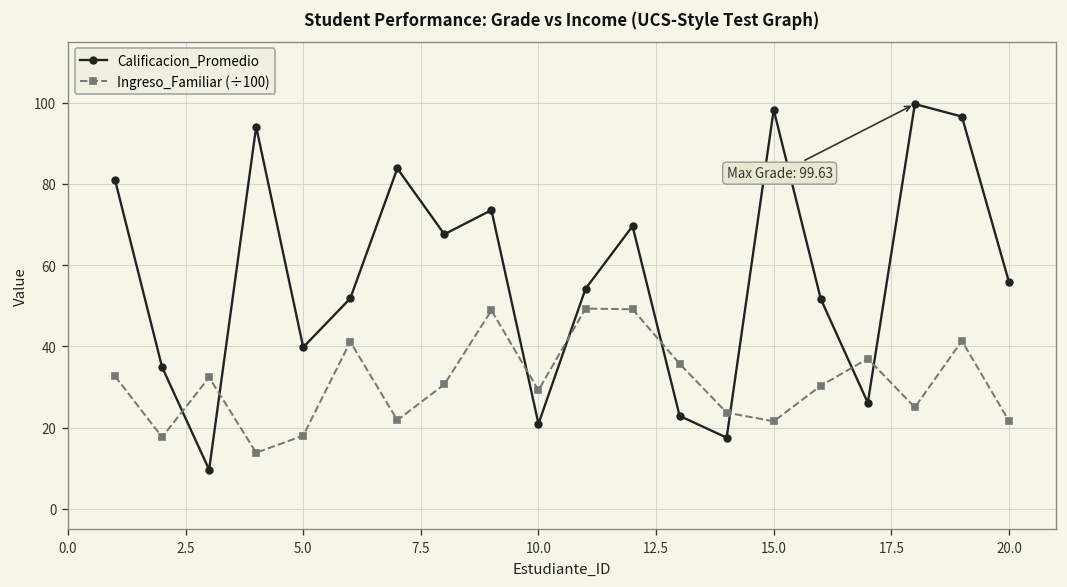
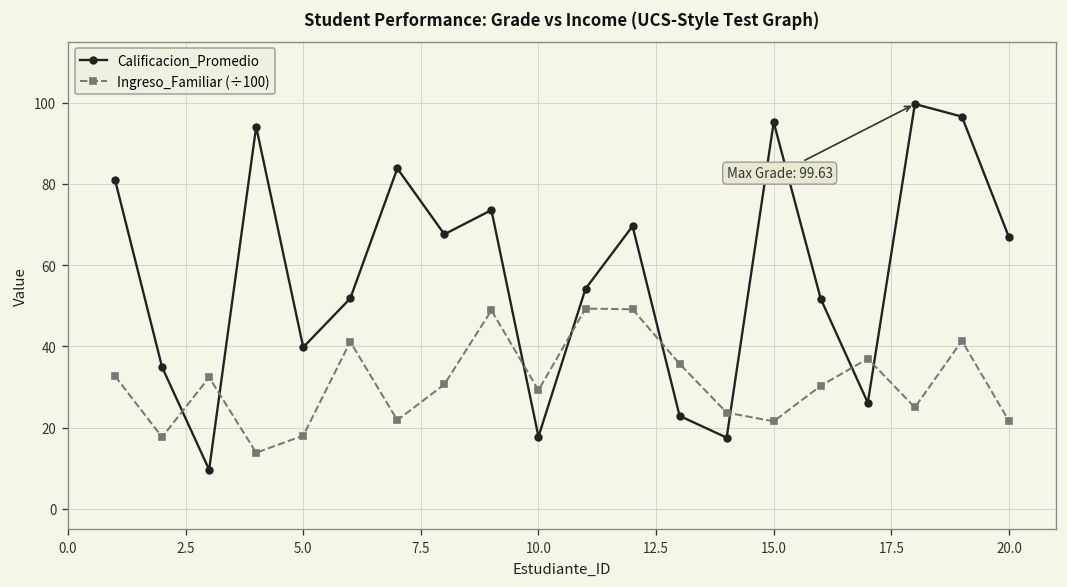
Calificacion_Promedio, 10.0: 21 -> 18
Calificacion_Promedio, 15.0: 98 -> 95
Calificacion_Promedio, 20.0: 56 -> 67
